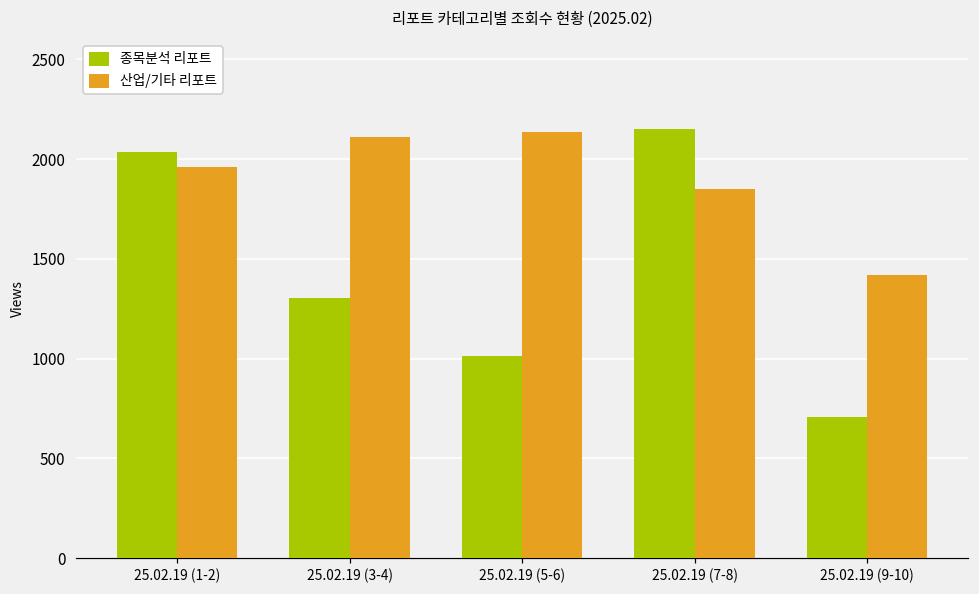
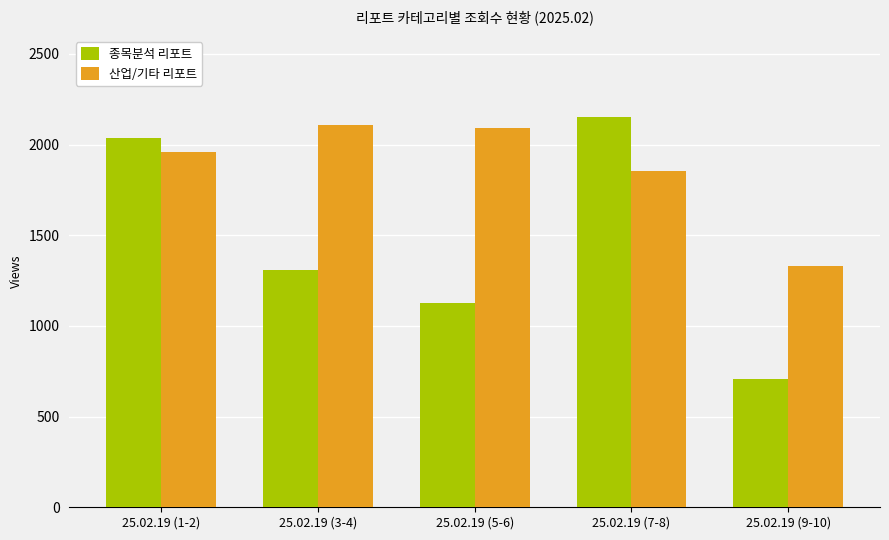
종목분석 리포트, 25.02.19 (5-6): 1010 -> 1130
산업/기타 리포트, 25.02.19 (5-6): 2140 -> 2090
산업/기타 리포트, 25.02.19 (9-10): 1420 -> 1330
